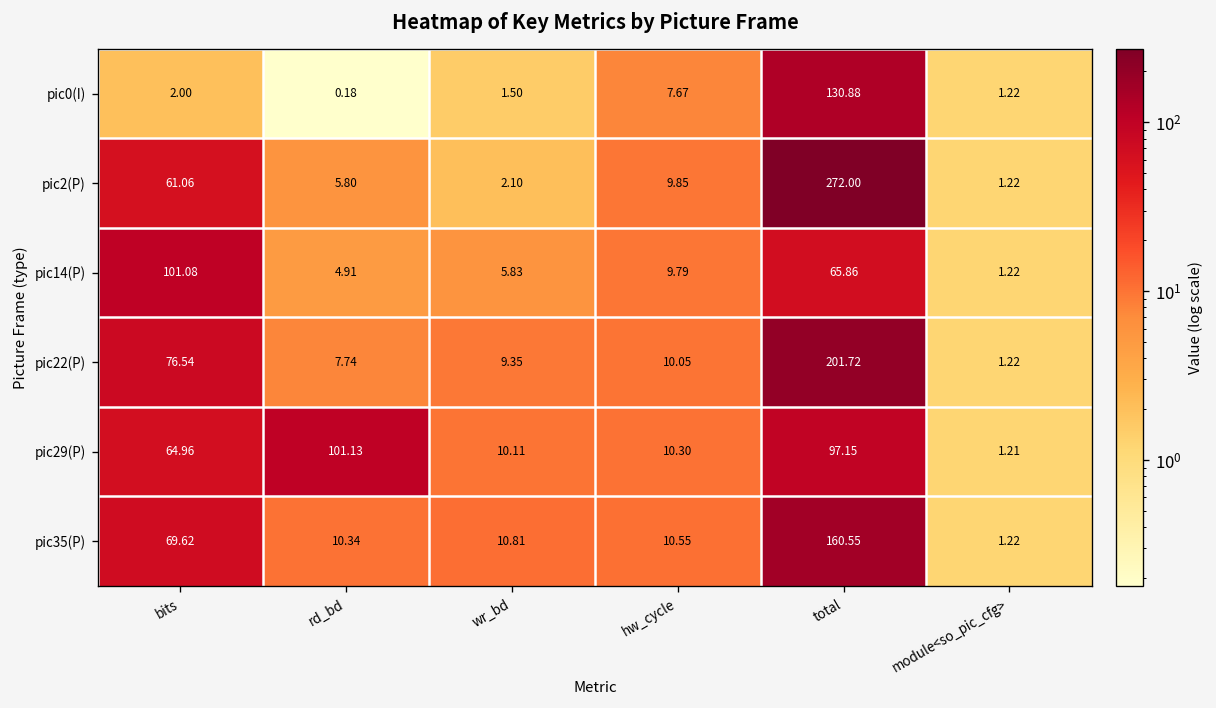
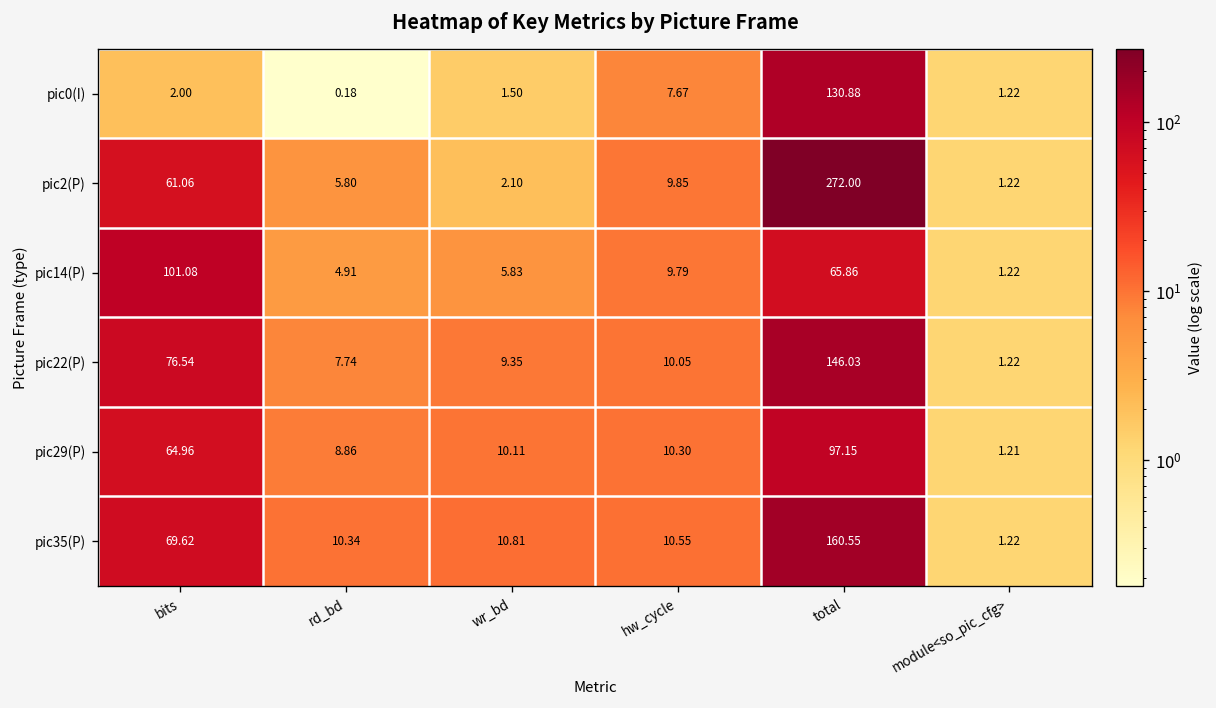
pic22(P), total: 201.72 -> 146.03
pic29(P), rd_bd: 101.13 -> 8.86
